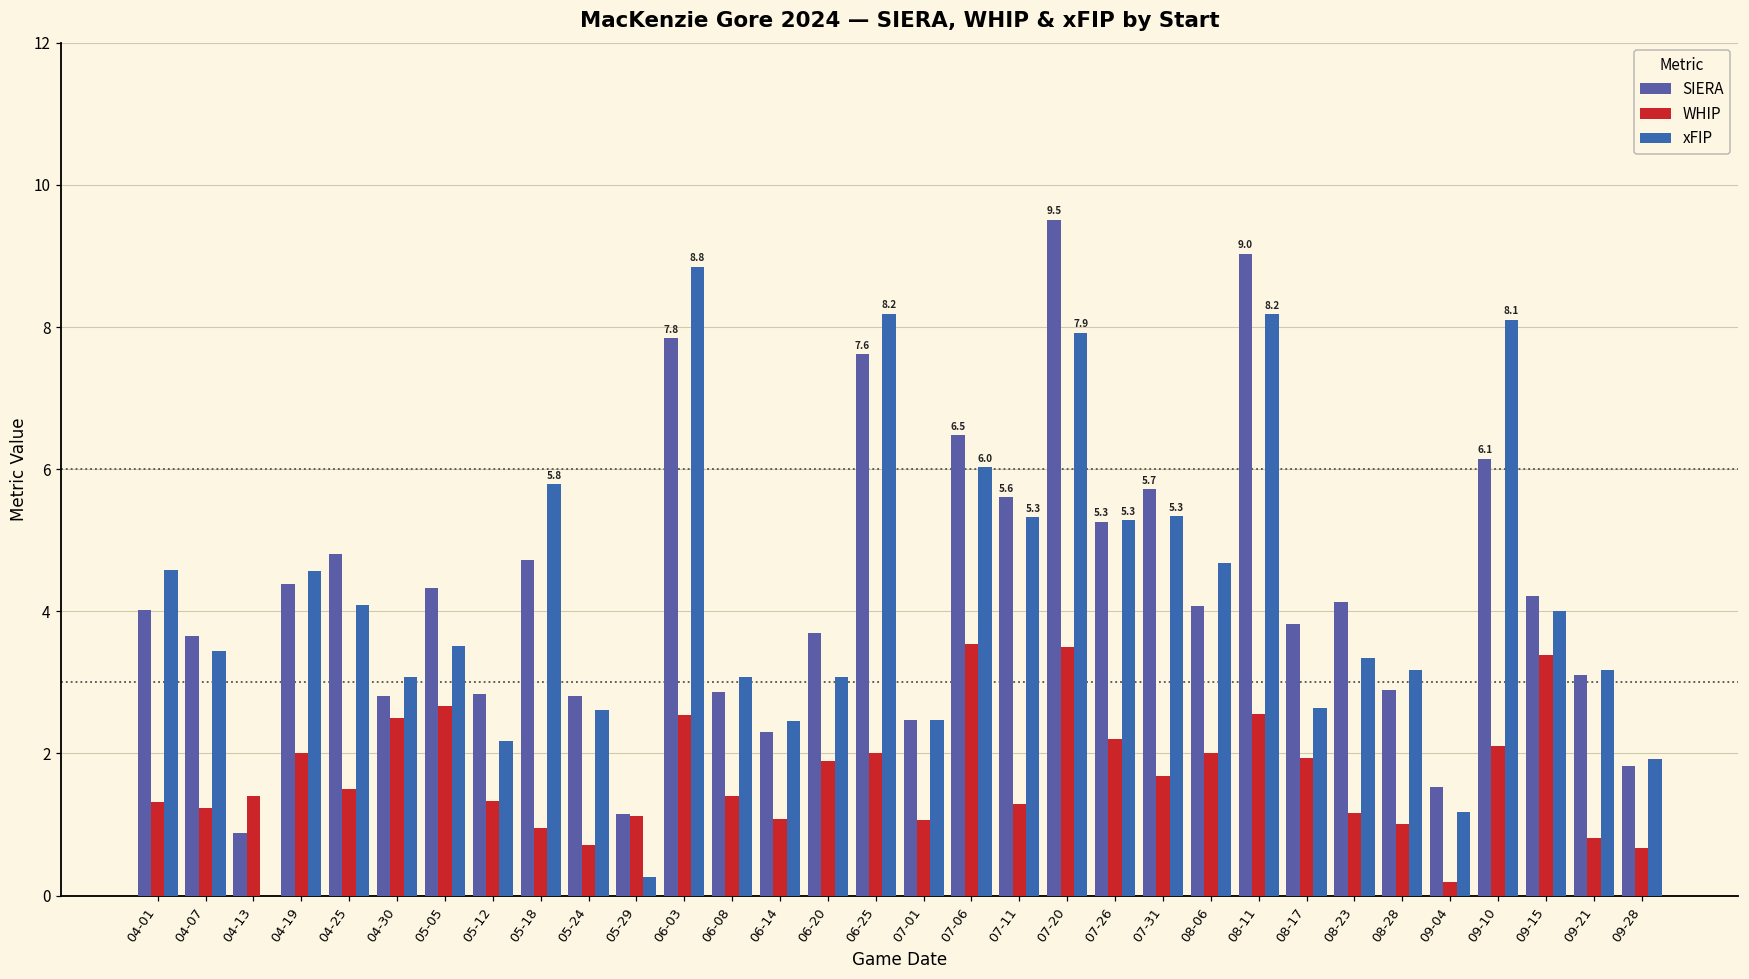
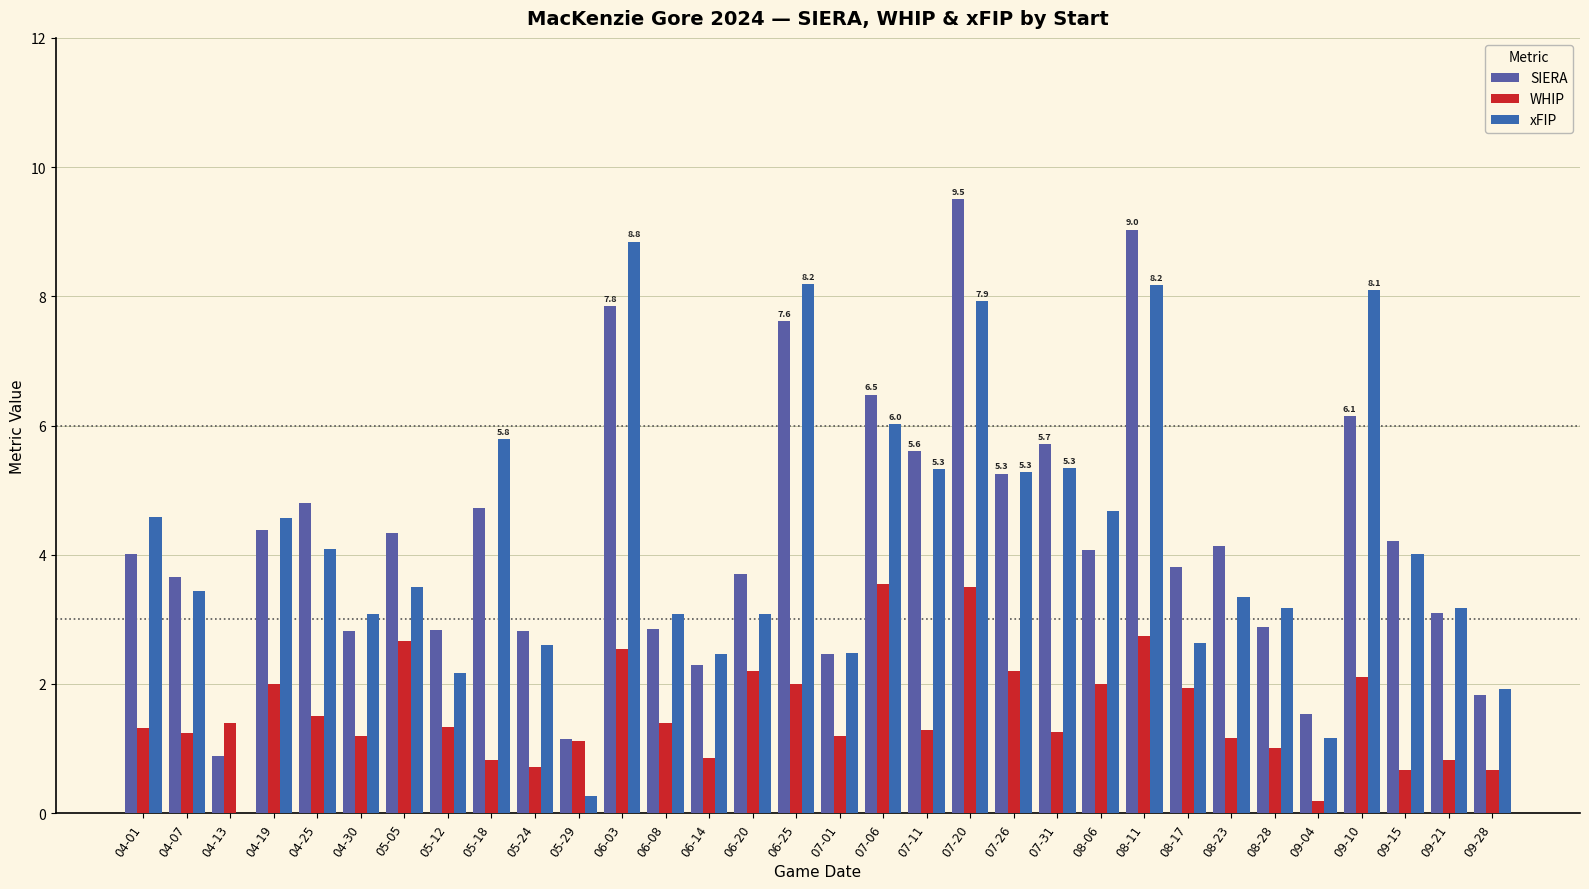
WHIP, 04-30: 2.5 -> 1.2
WHIP, 05-18: 0.9 -> 0.8
WHIP, 06-14: 1.1 -> 0.9
WHIP, 06-20: 1.9 -> 2.2
WHIP, 07-01: 1.1 -> 1.2
WHIP, 07-31: 1.7 -> 1.3
WHIP, 08-11: 2.6 -> 2.8
WHIP, 09-15: 3.4 -> 0.7
